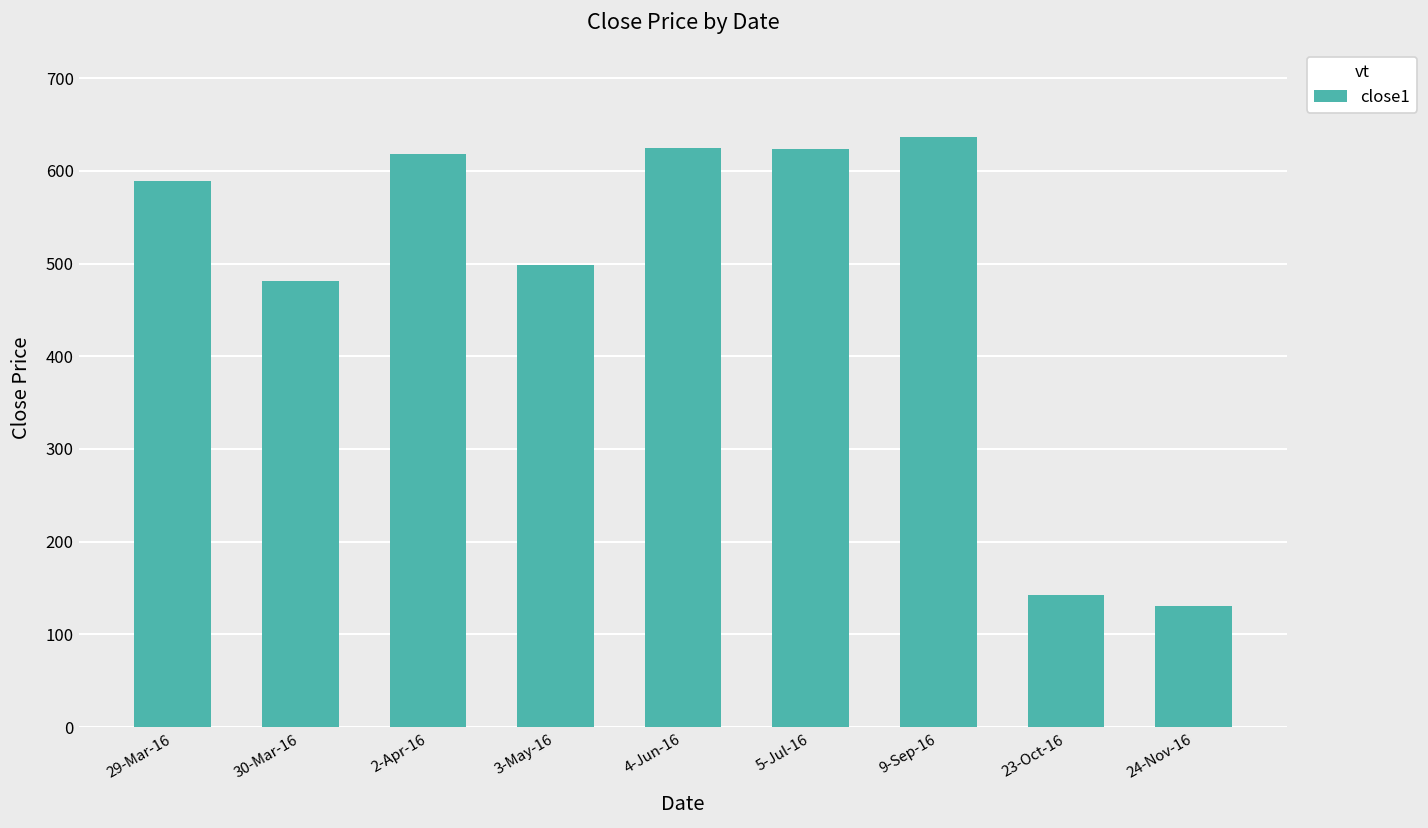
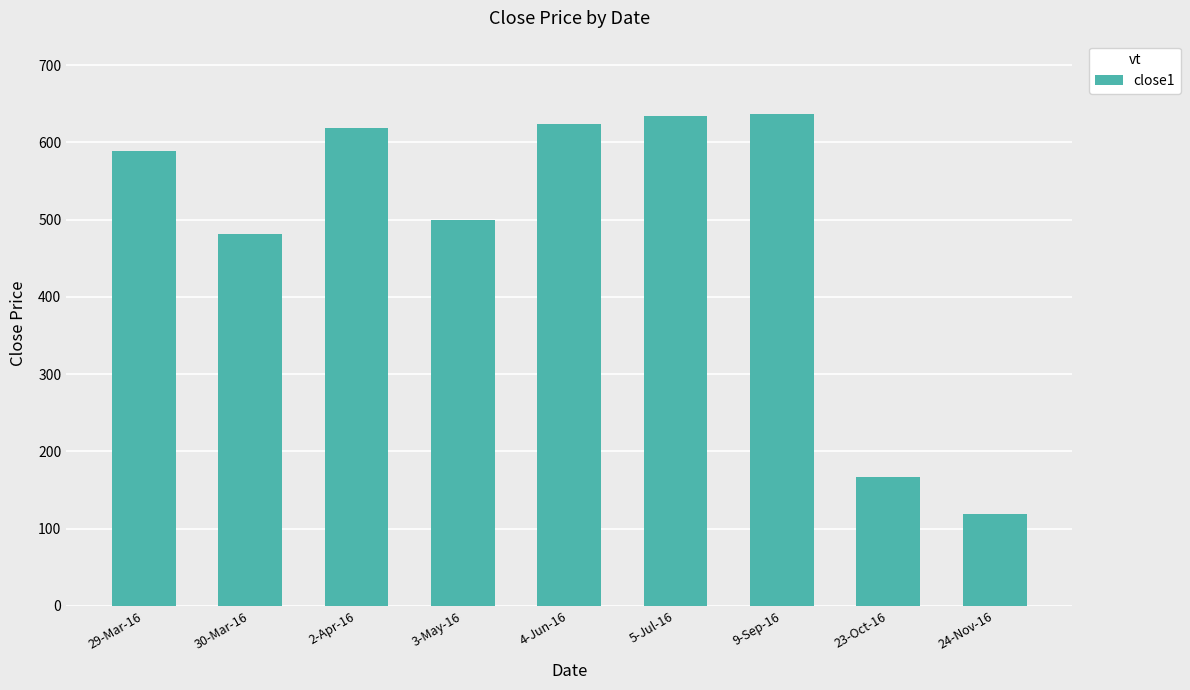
5-Jul-16: 620 -> 630
23-Oct-16: 140 -> 170
24-Nov-16: 130 -> 120
